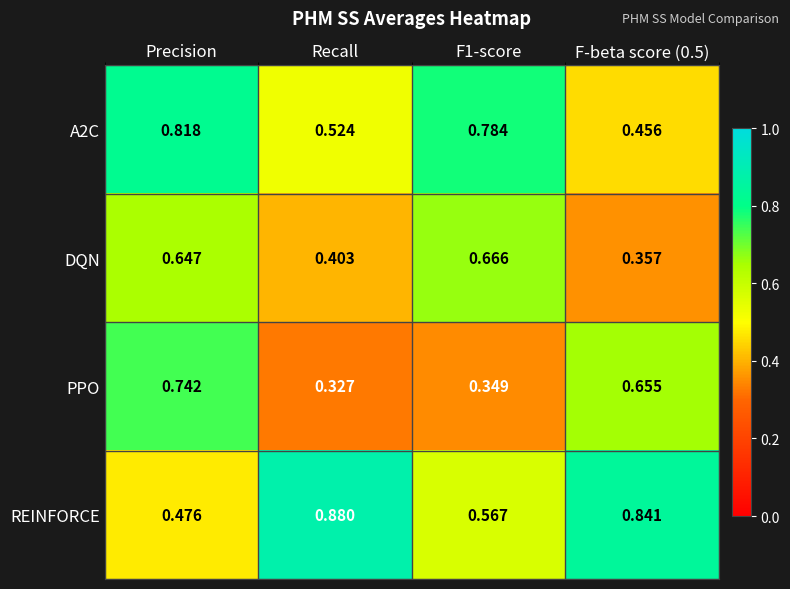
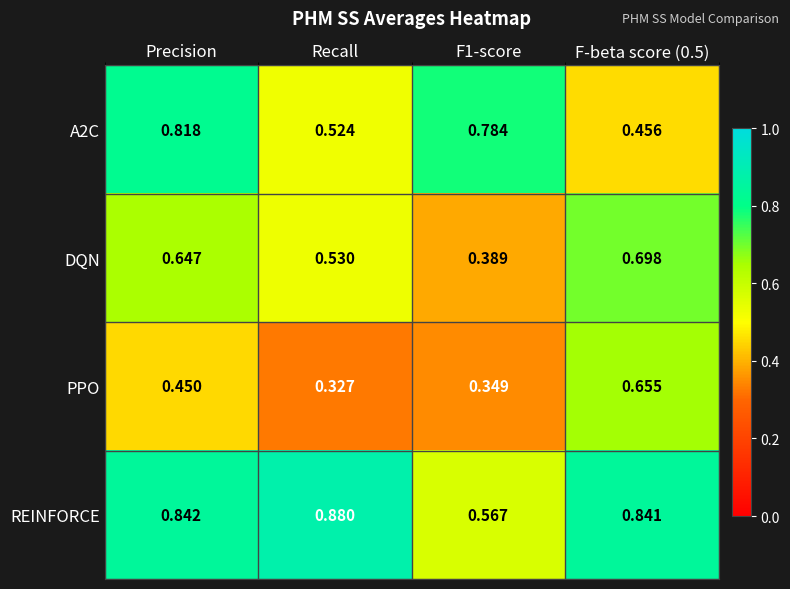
DQN, Recall: 0.403 -> 0.530
DQN, F1-score: 0.666 -> 0.389
DQN, F-beta score (0.5): 0.357 -> 0.698
PPO, Precision: 0.742 -> 0.450
REINFORCE, Precision: 0.476 -> 0.842
